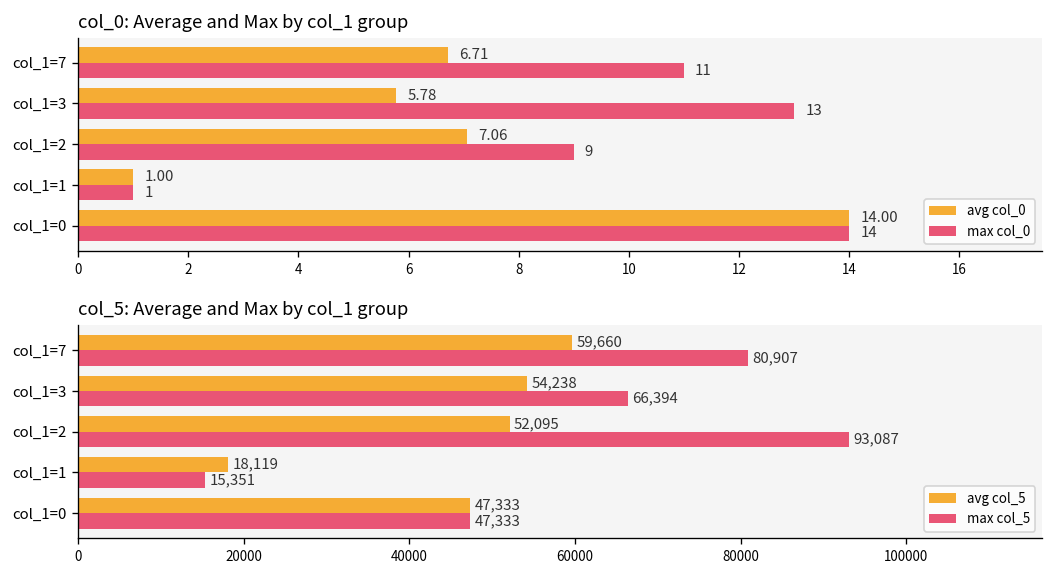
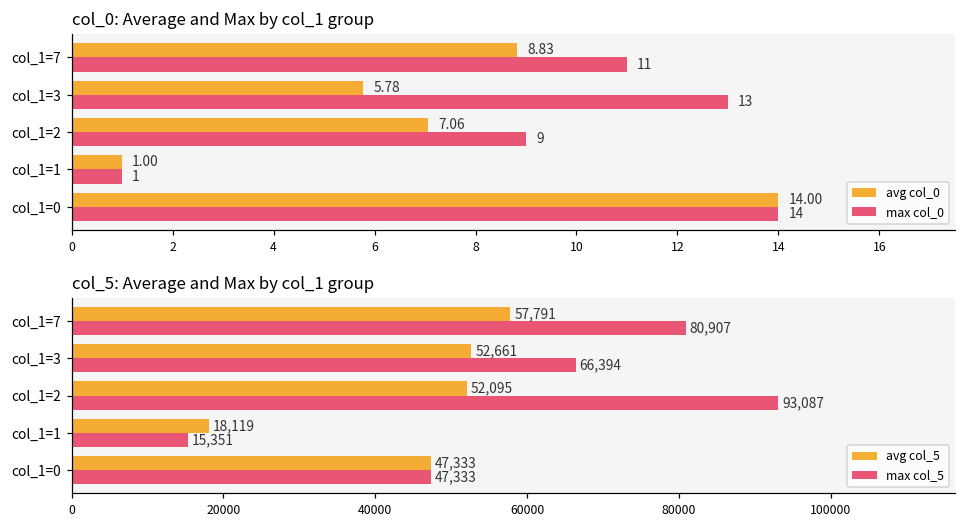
col_0: Average and Max by col_1 group, avg col_0, col_1=7: 6.71 -> 8.83
col_5: Average and Max by col_1 group, avg col_5, col_1=7: 59,660 -> 57,791
col_5: Average and Max by col_1 group, avg col_5, col_1=3: 54,238 -> 52,661
